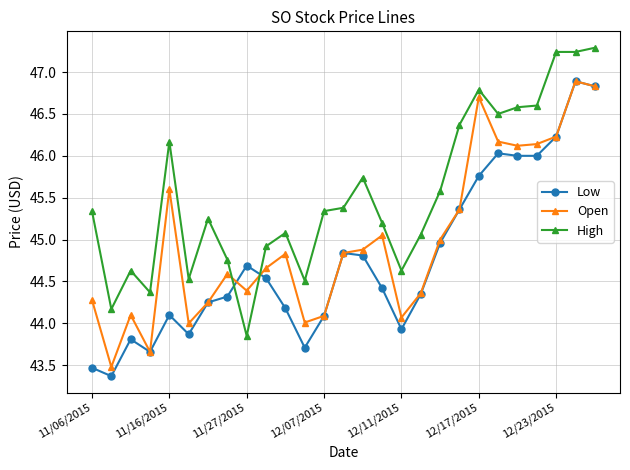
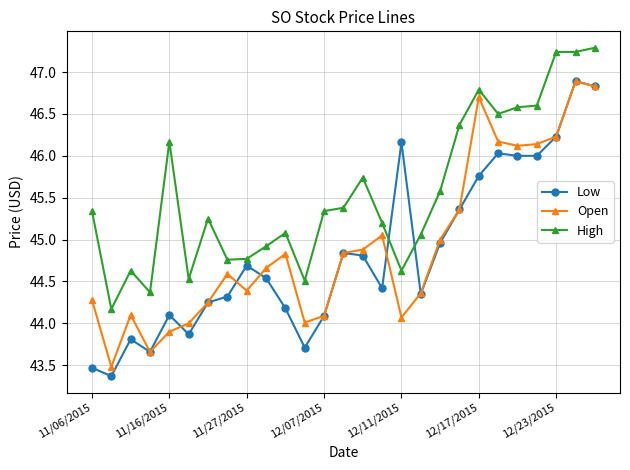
Open, 11/16/2015: 45.6 -> 43.9
High, 11/27/2015: 43.9 -> 44.8
Low, 12/11/2015: 43.9 -> 46.2
